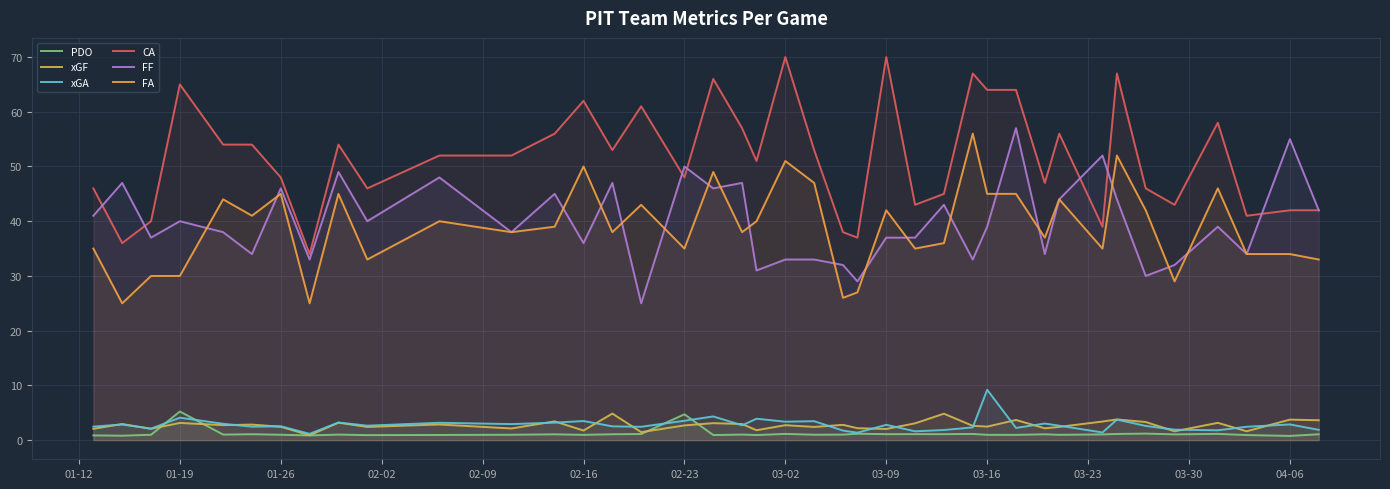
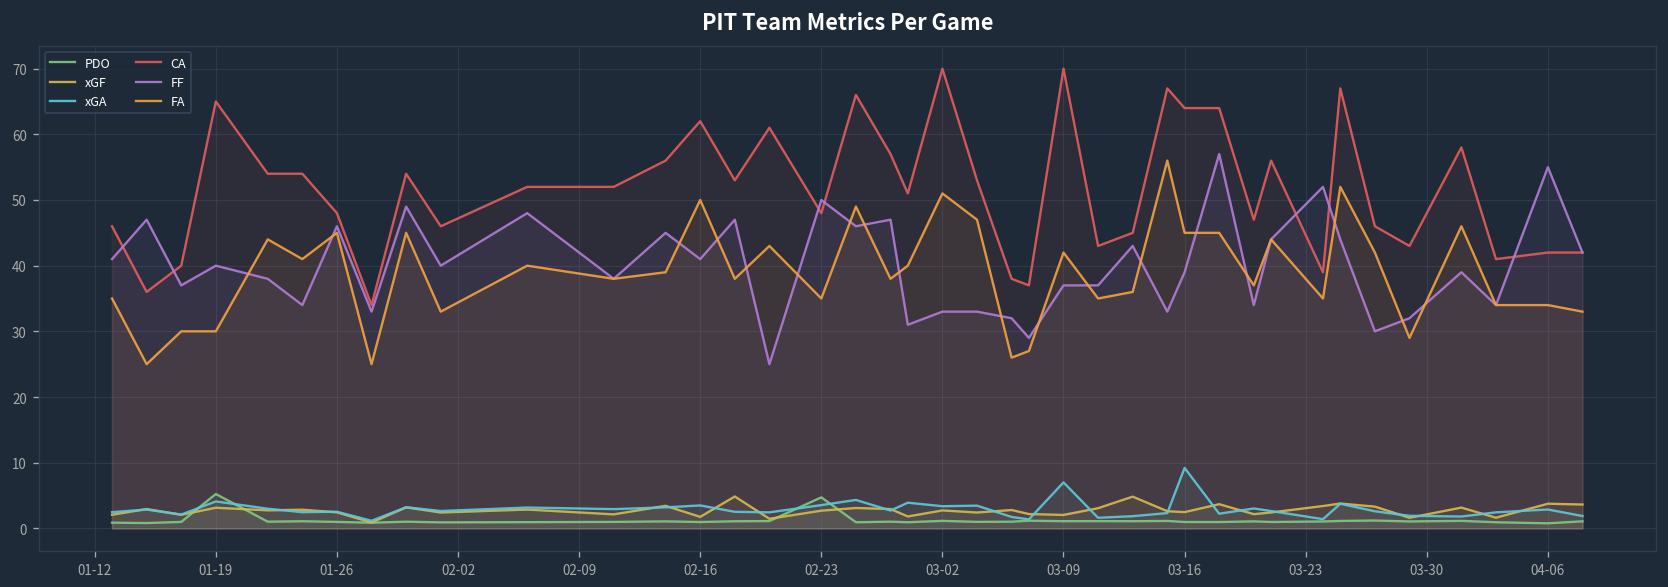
FF, 02-16: 36 -> 41
xGA, 03-09: 3 -> 7
